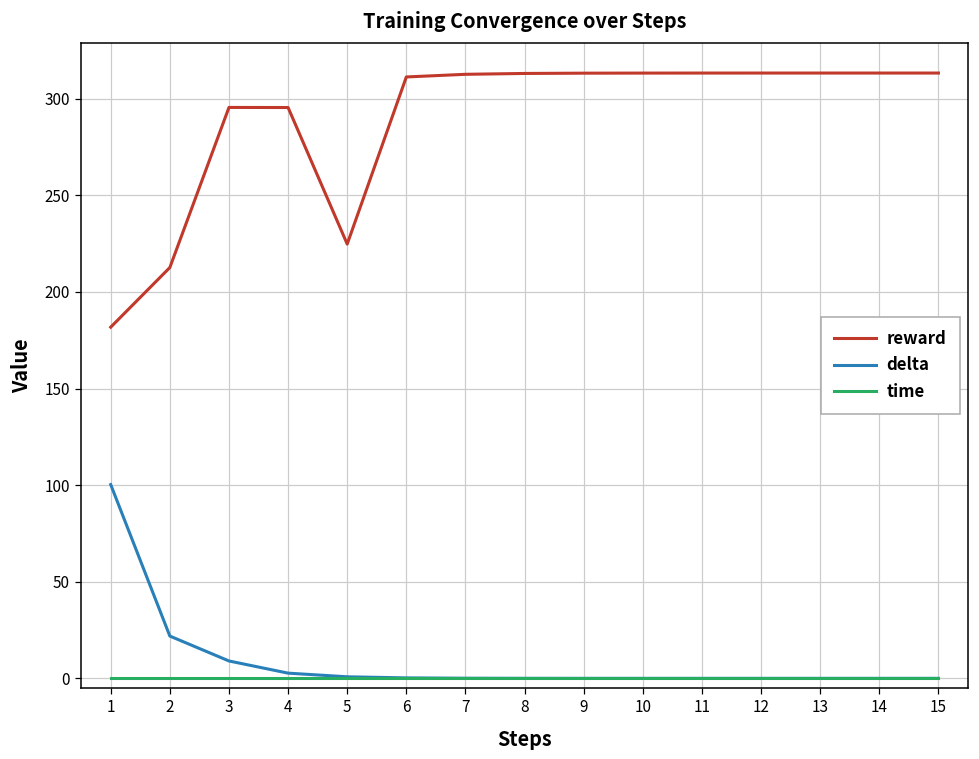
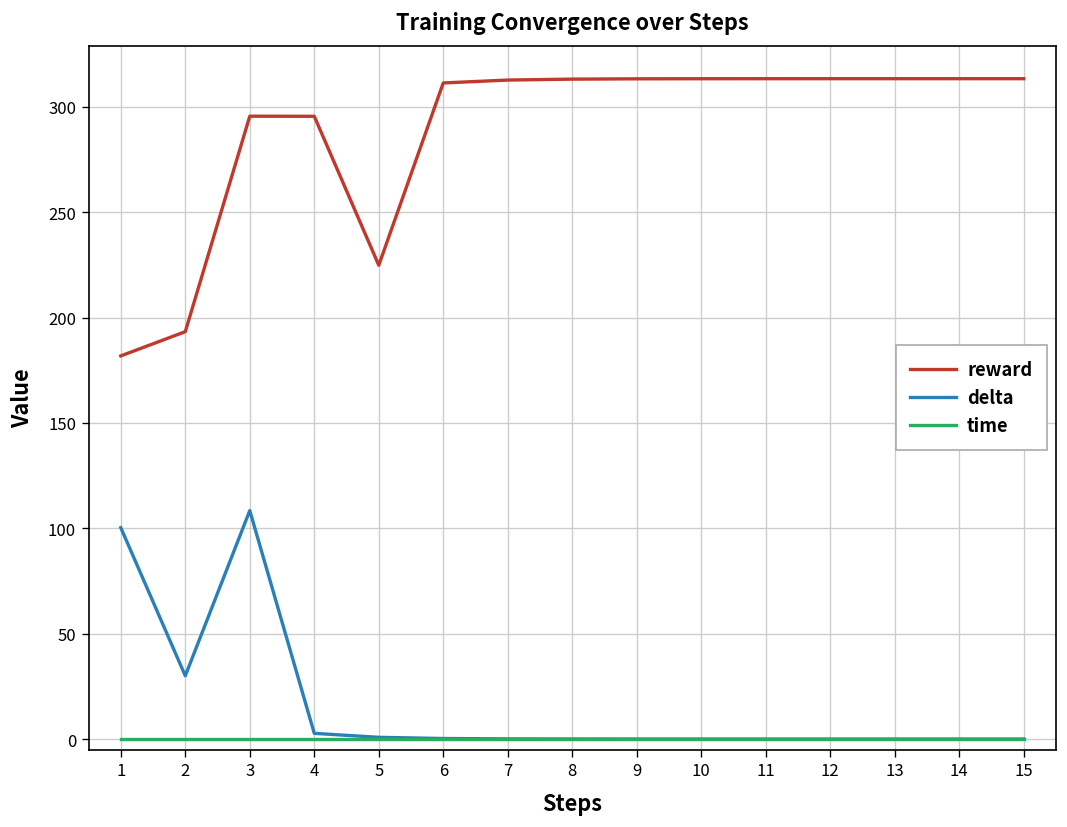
reward, 2: 213 -> 193
delta, 2: 22 -> 30
delta, 3: 9 -> 108
